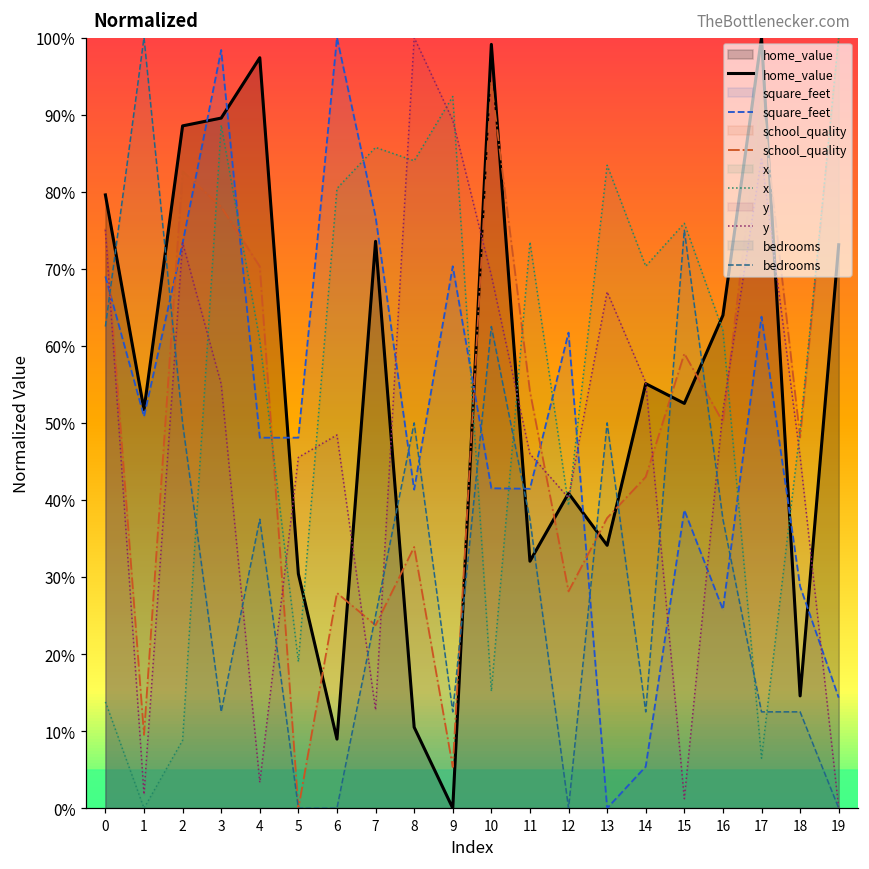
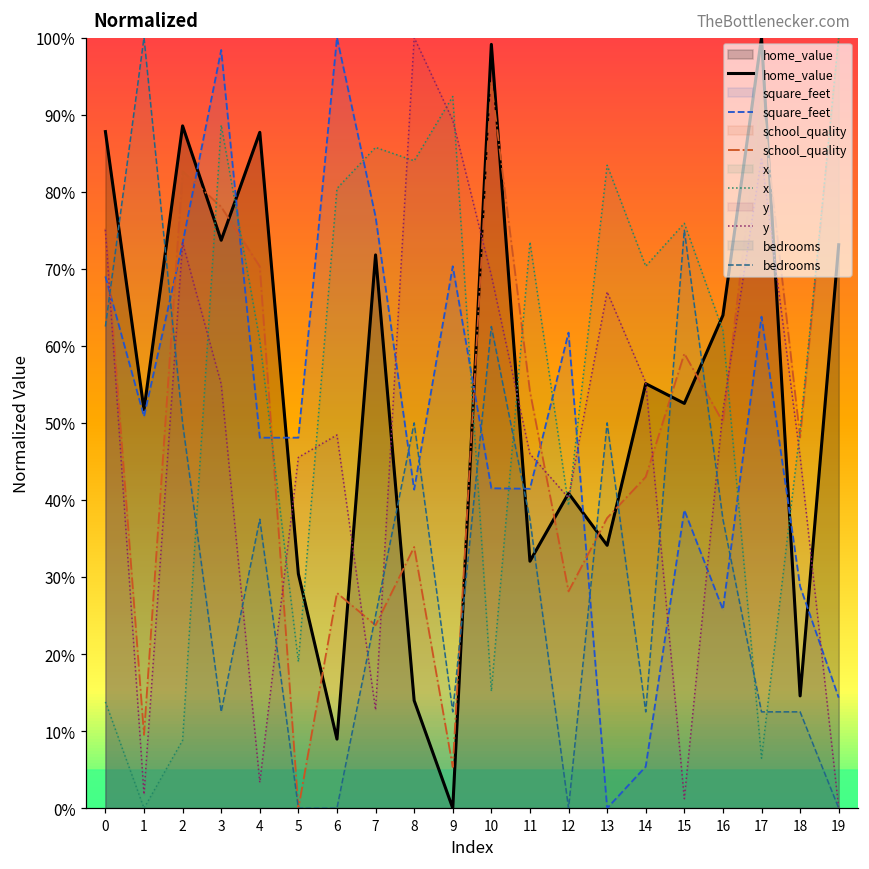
home_value, 0: 80% -> 88%
home_value, 3: 90% -> 74%
home_value, 4: 97% -> 88%
home_value, 7: 74% -> 72%
home_value, 8: 11% -> 14%
